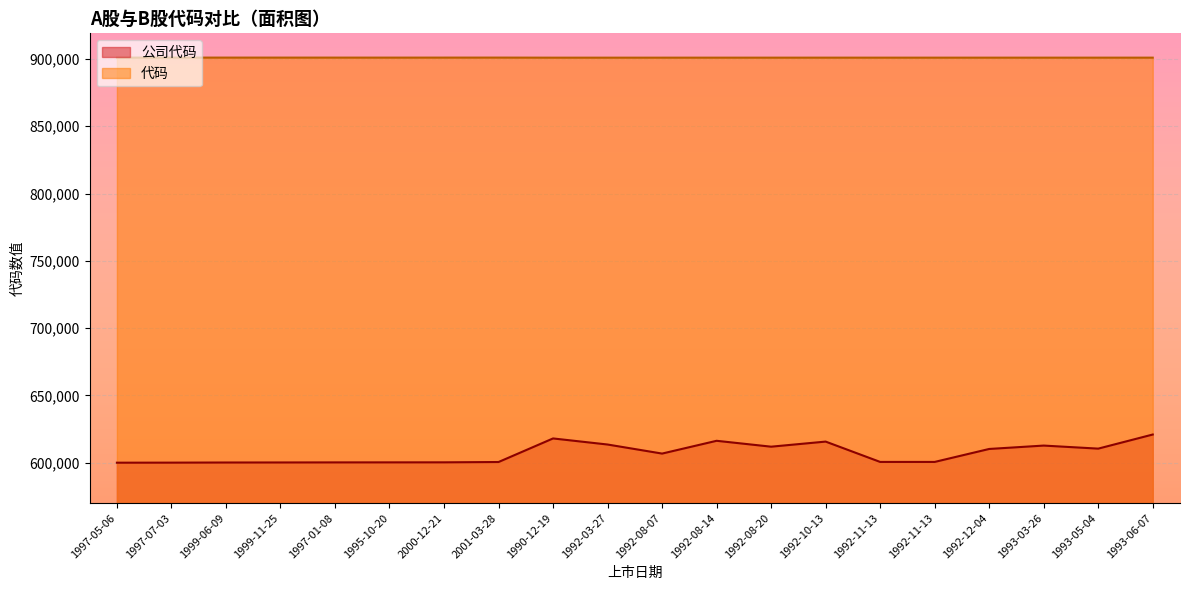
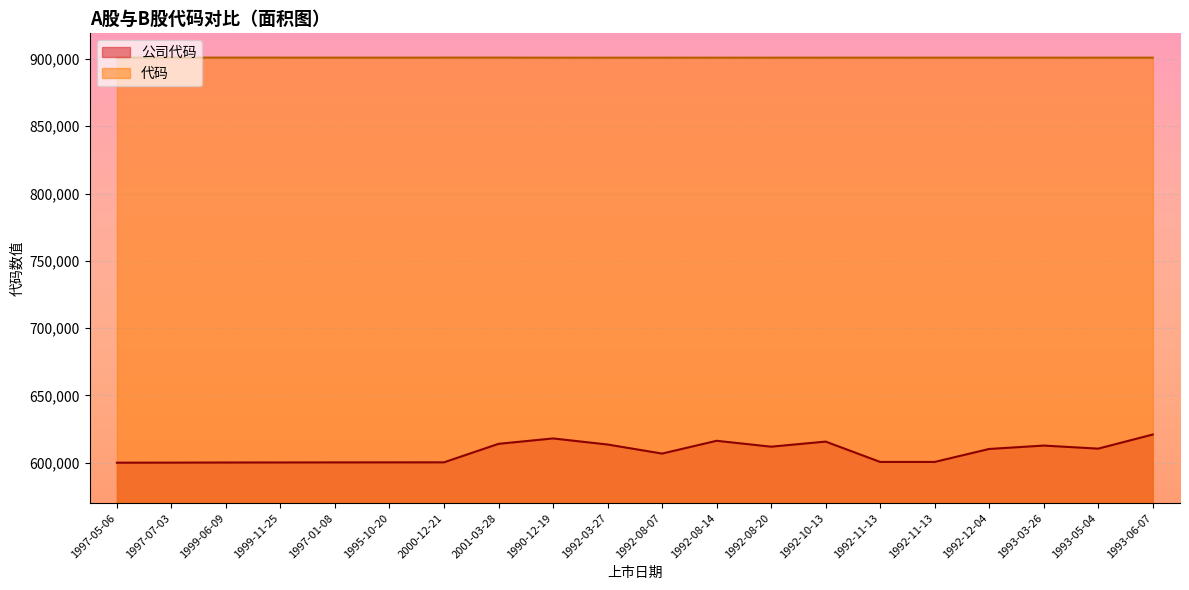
公司代码, 2001-03-28: 601,000 -> 614,000
